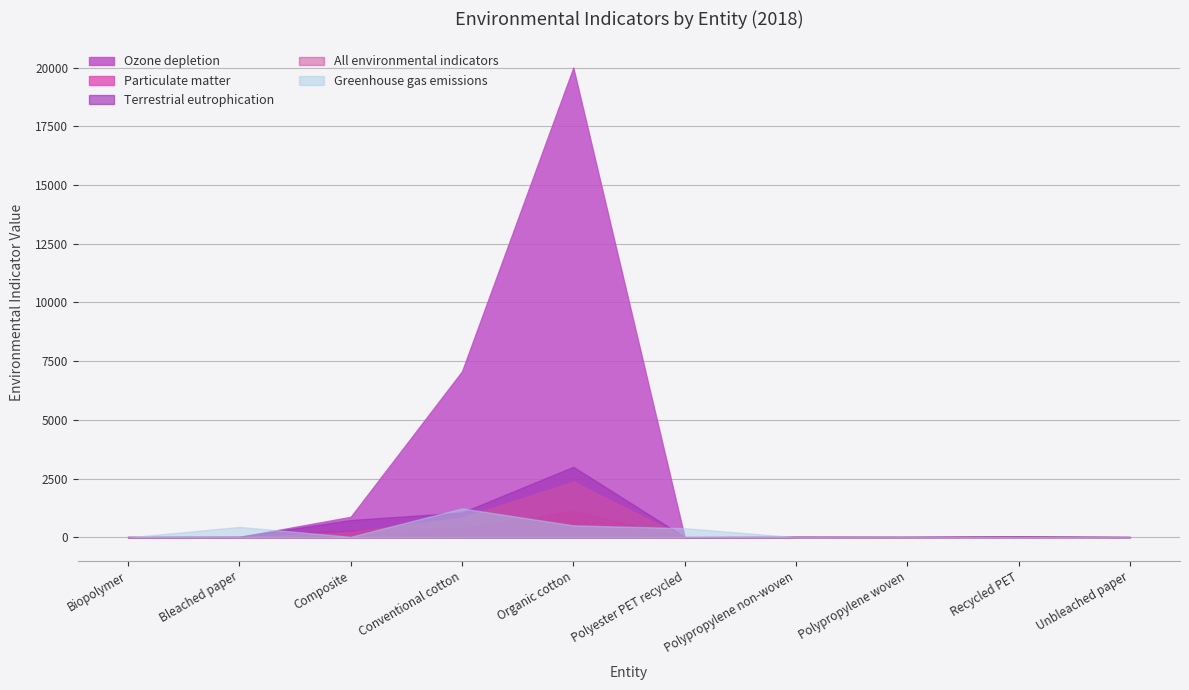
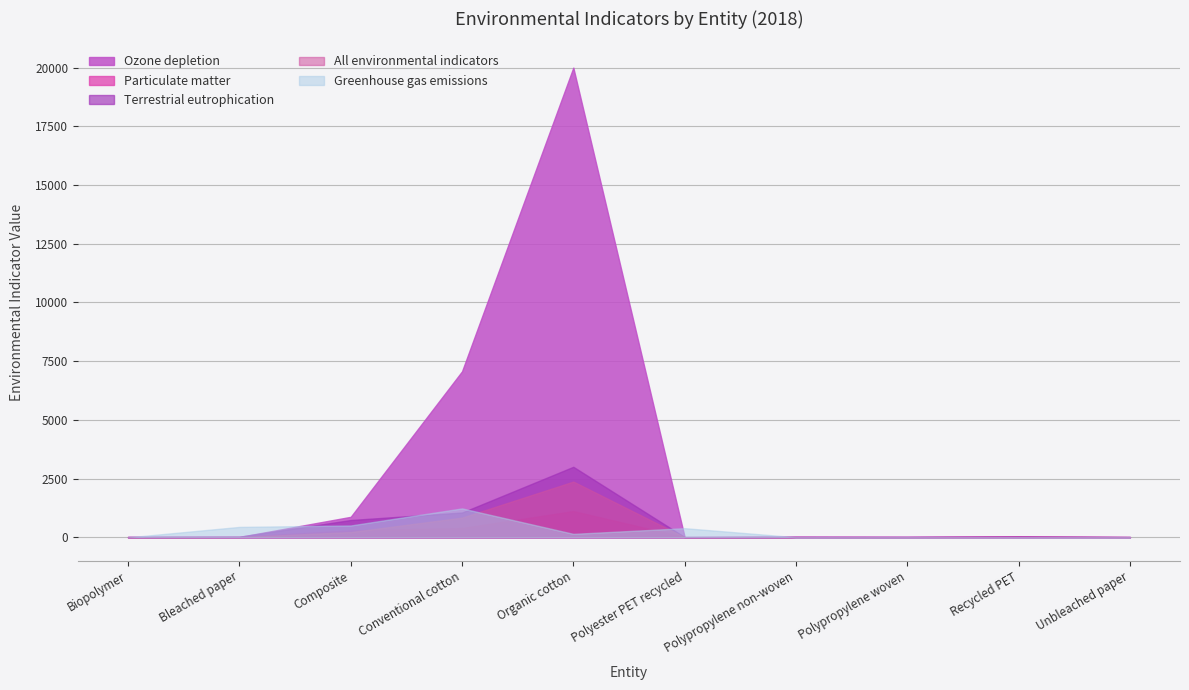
Greenhouse gas emissions, Composite: 0 -> 500
Greenhouse gas emissions, Organic cotton: 500 -> 100
